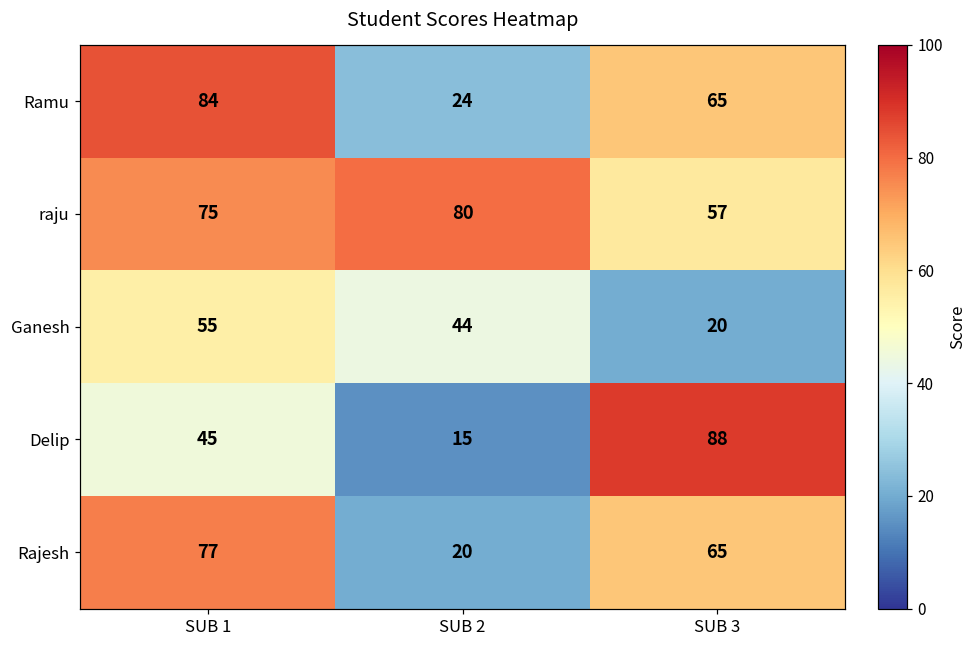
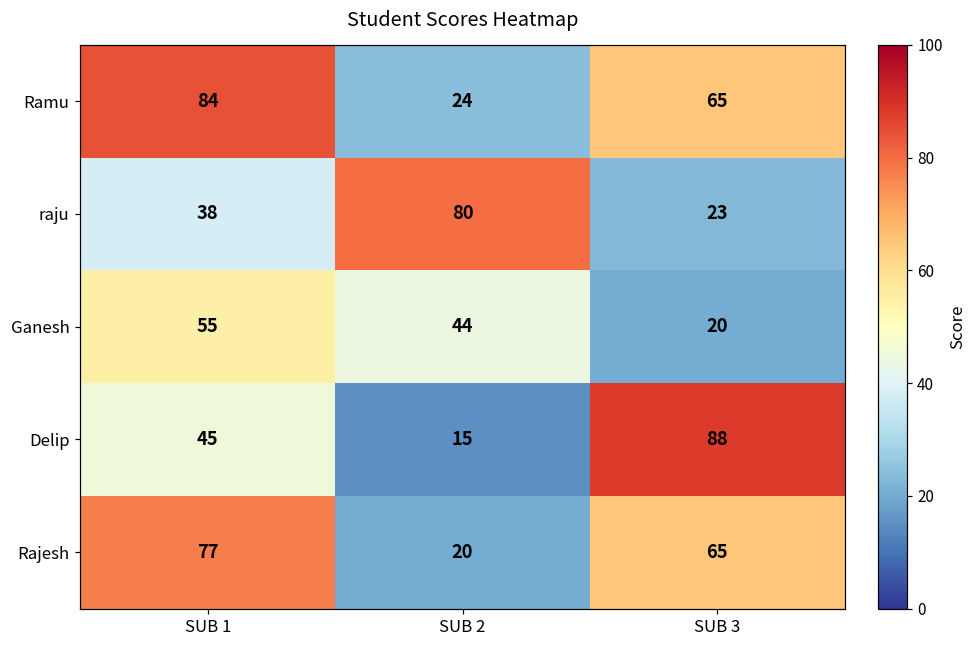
raju, SUB 1: 75 -> 38
raju, SUB 3: 57 -> 23
